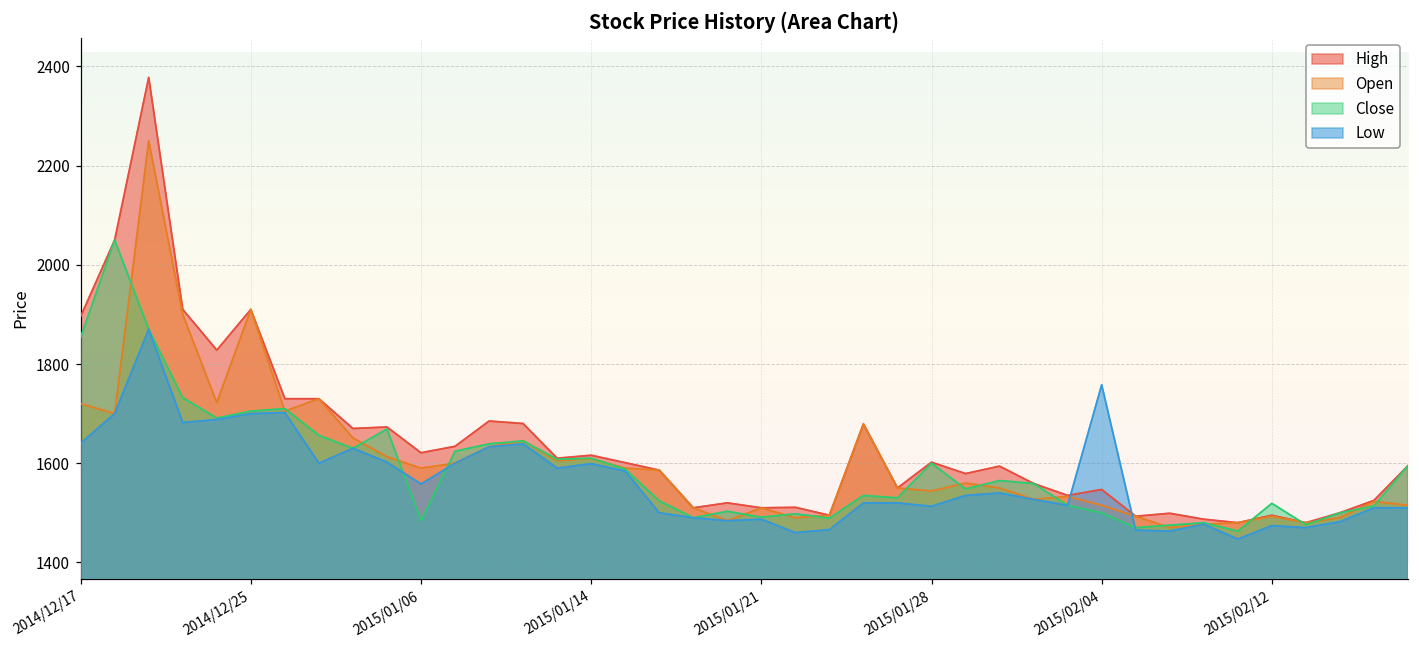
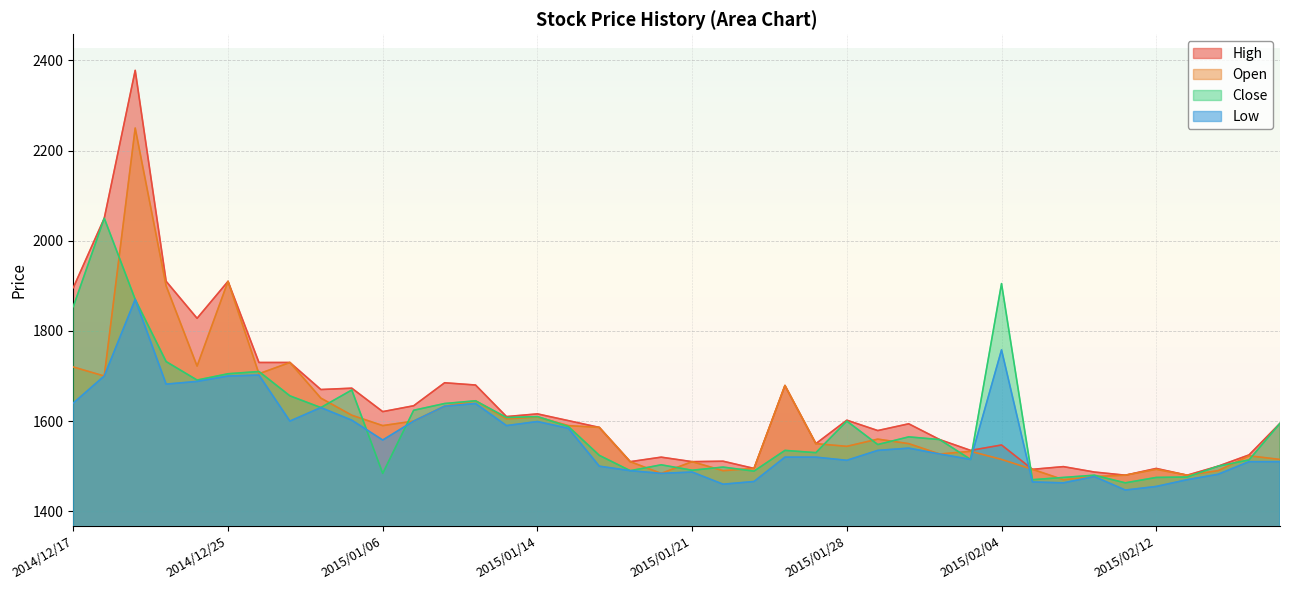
Close, 2015/02/04: 1500 -> 1910
Close, 2015/02/12: 1520 -> 1480
Low, 2015/02/12: 1470 -> 1460
